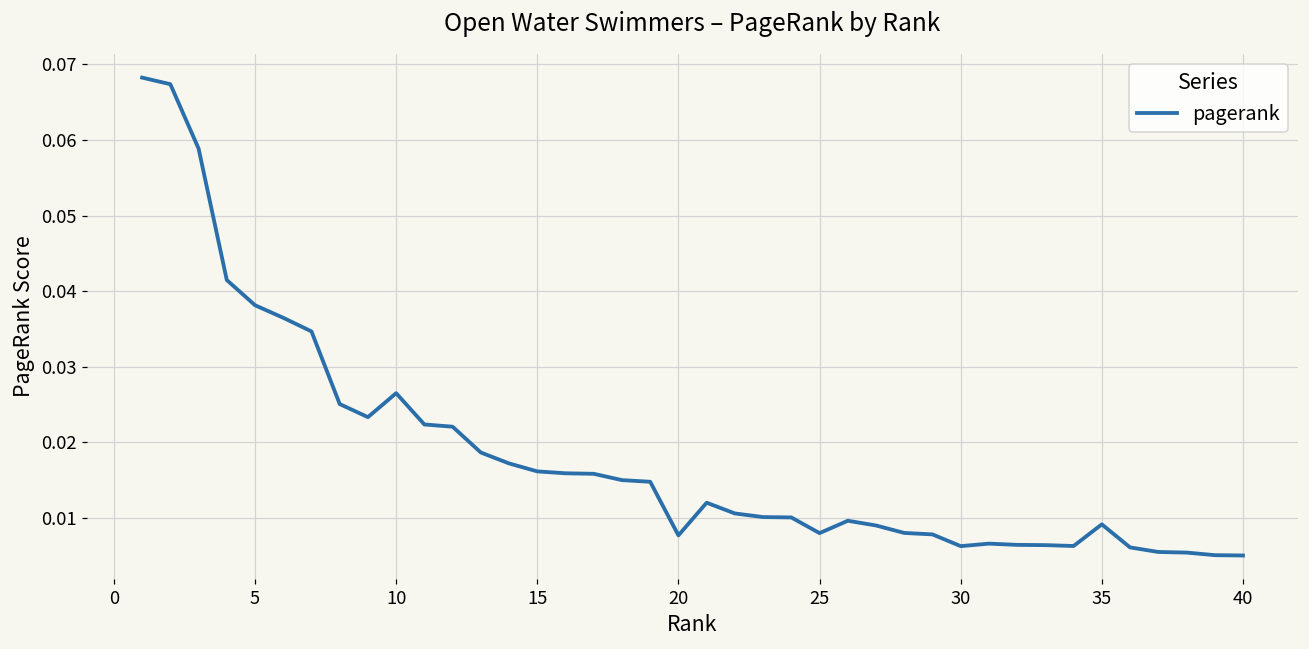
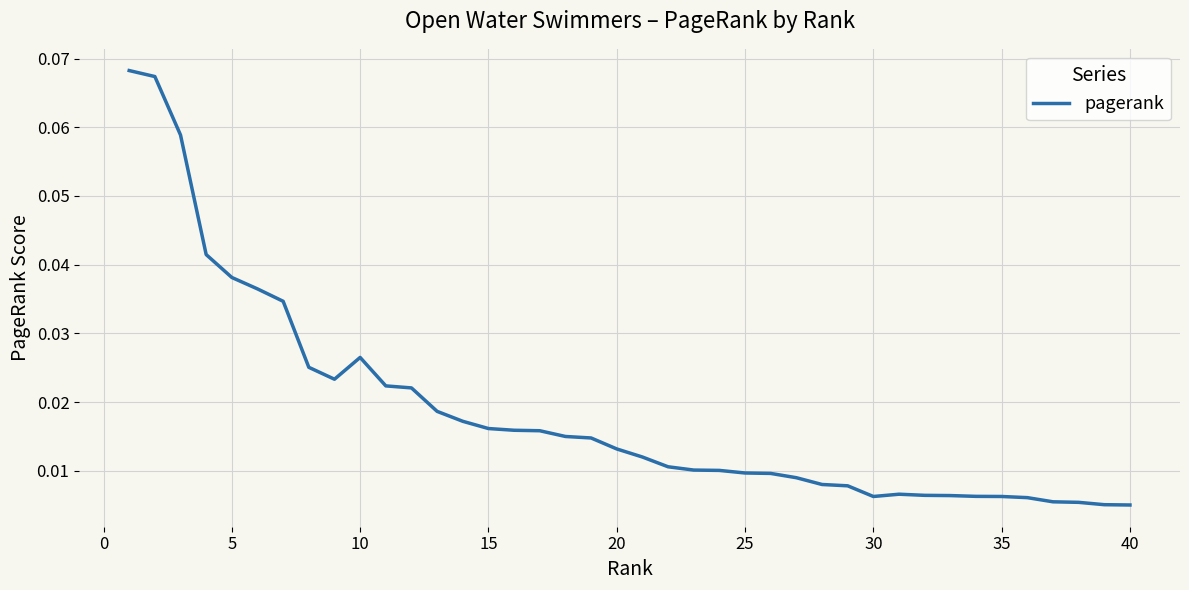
20: 0.008 -> 0.013
25: 0.008 -> 0.010
35: 0.009 -> 0.006
